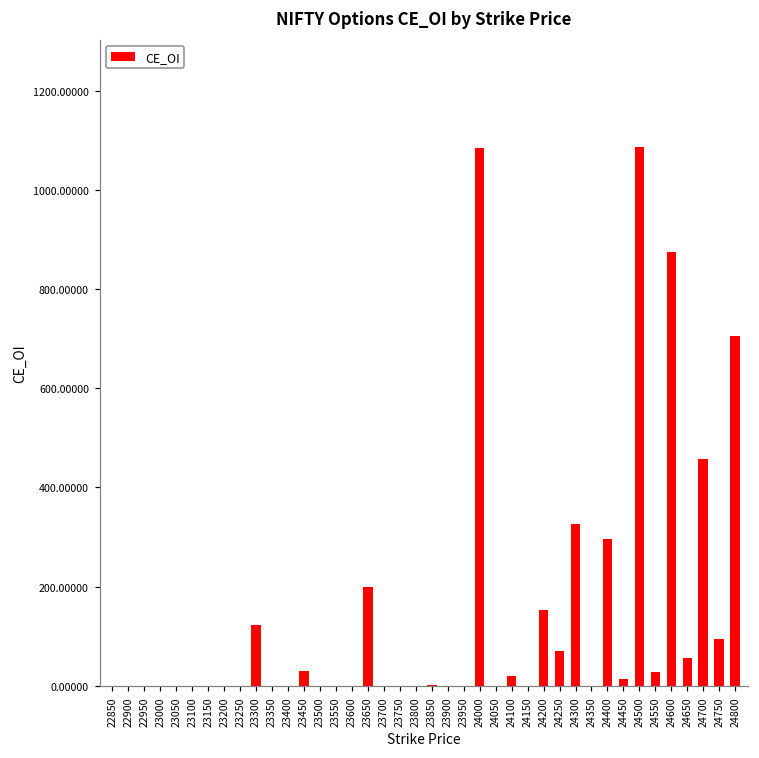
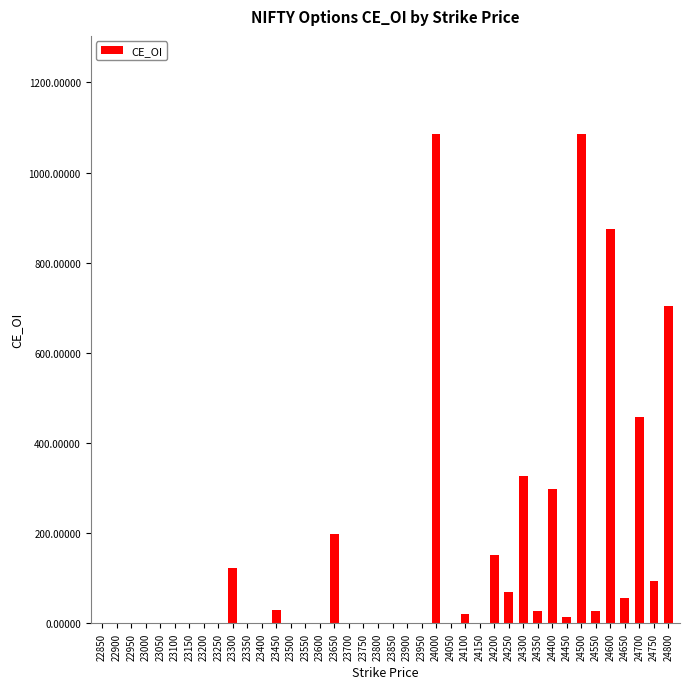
24350: 0 -> 30
